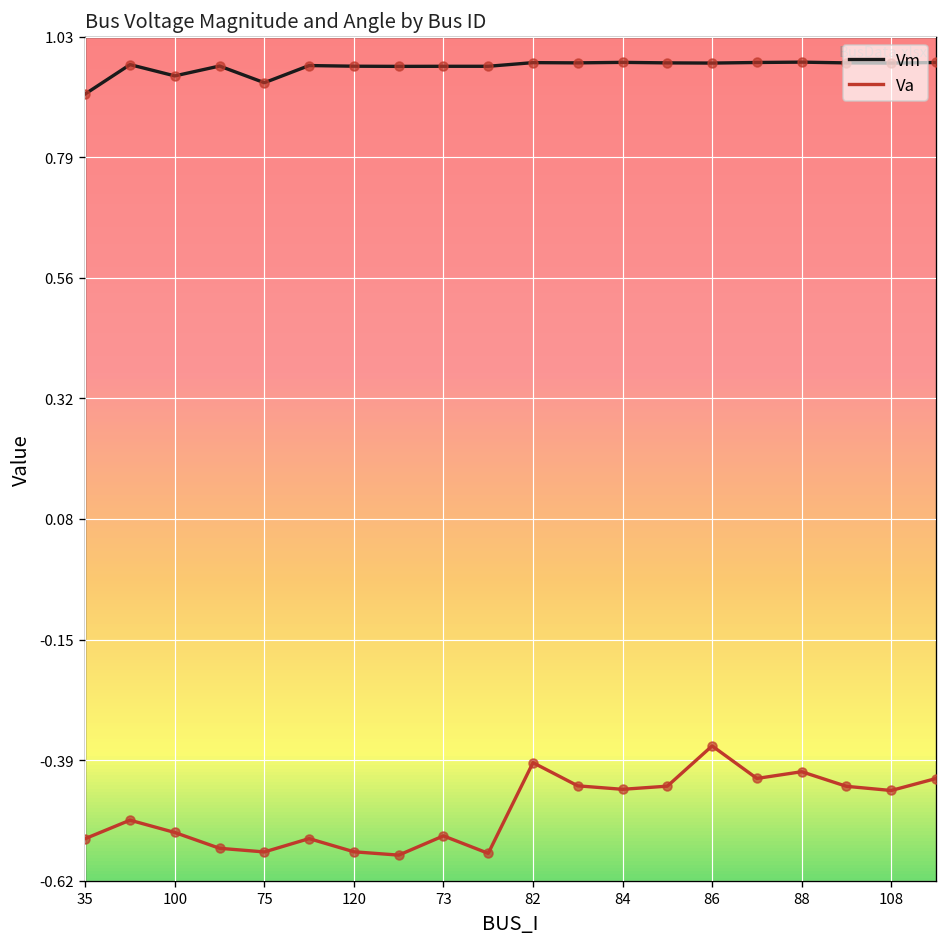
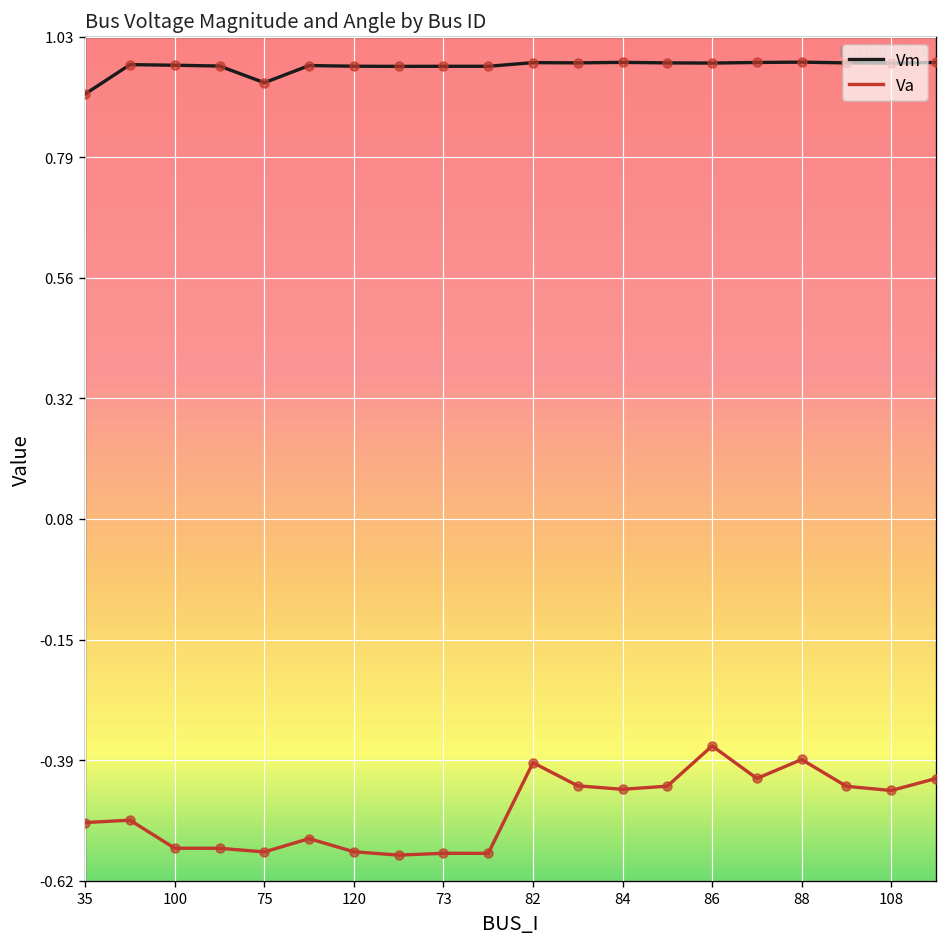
Va, 35: -0.54 -> -0.51
Vm, 100: 0.95 -> 0.97
Va, 100: -0.53 -> -0.56
Va, 73: -0.54 -> -0.57
Va, 88: -0.41 -> -0.39
